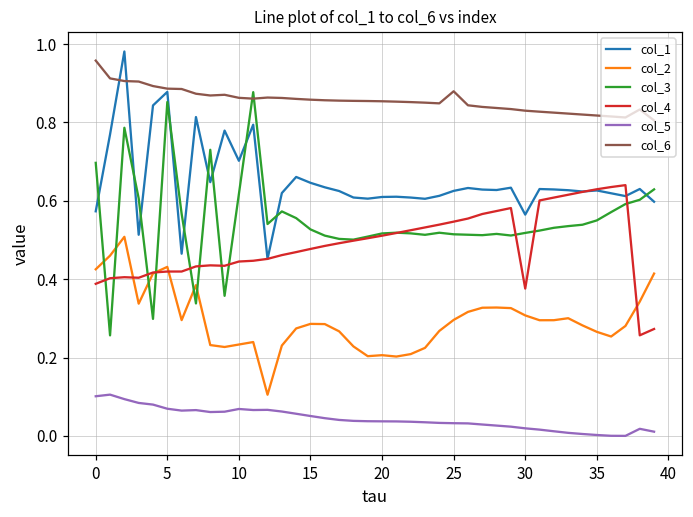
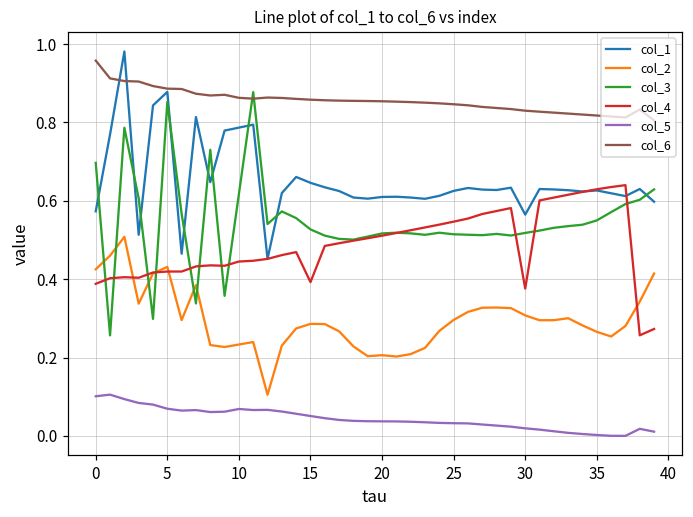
col_1, 10: 0.70 -> 0.79
col_4, 15: 0.48 -> 0.39
col_6, 25: 0.88 -> 0.85
